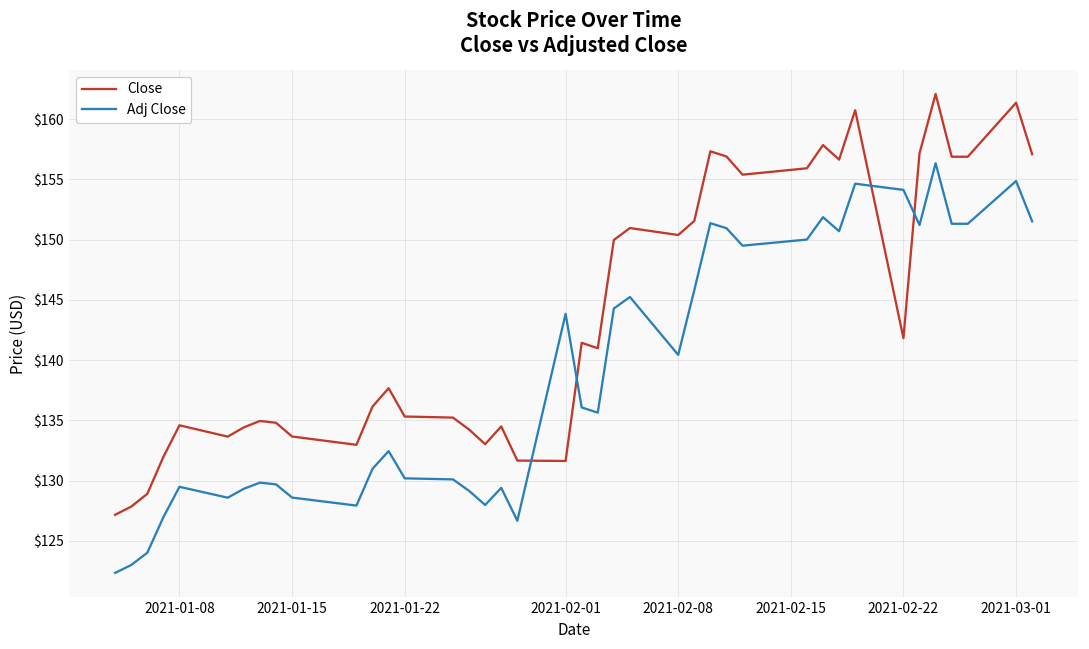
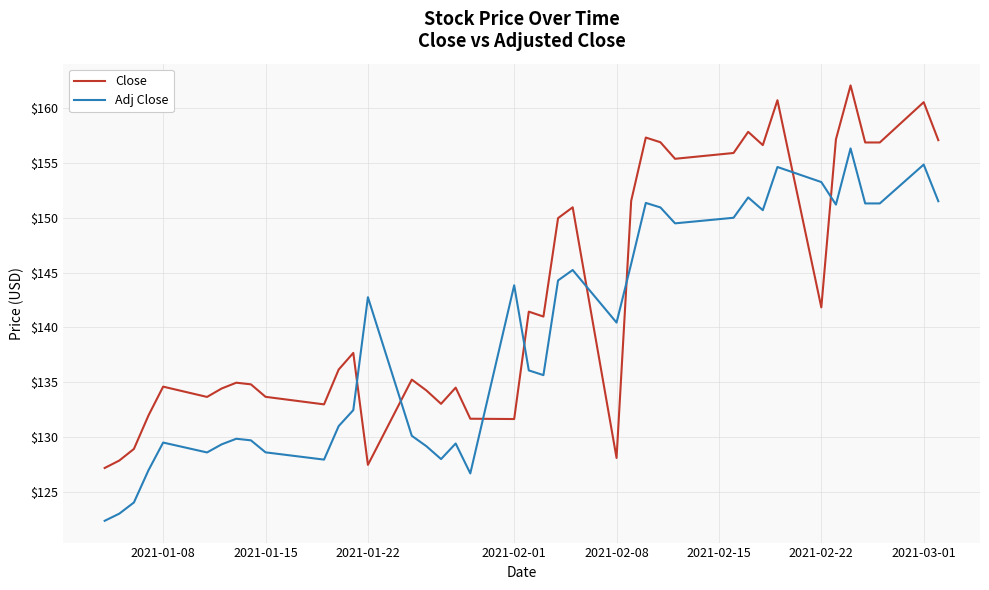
Close, 2021-01-22: $135.3 -> $127.4
Adj Close, 2021-01-22: $130.2 -> $142.8
Close, 2021-02-08: $150.4 -> $128.1
Adj Close, 2021-02-22: $154.1 -> $153.3
Close, 2021-03-01: $161.4 -> $160.6
